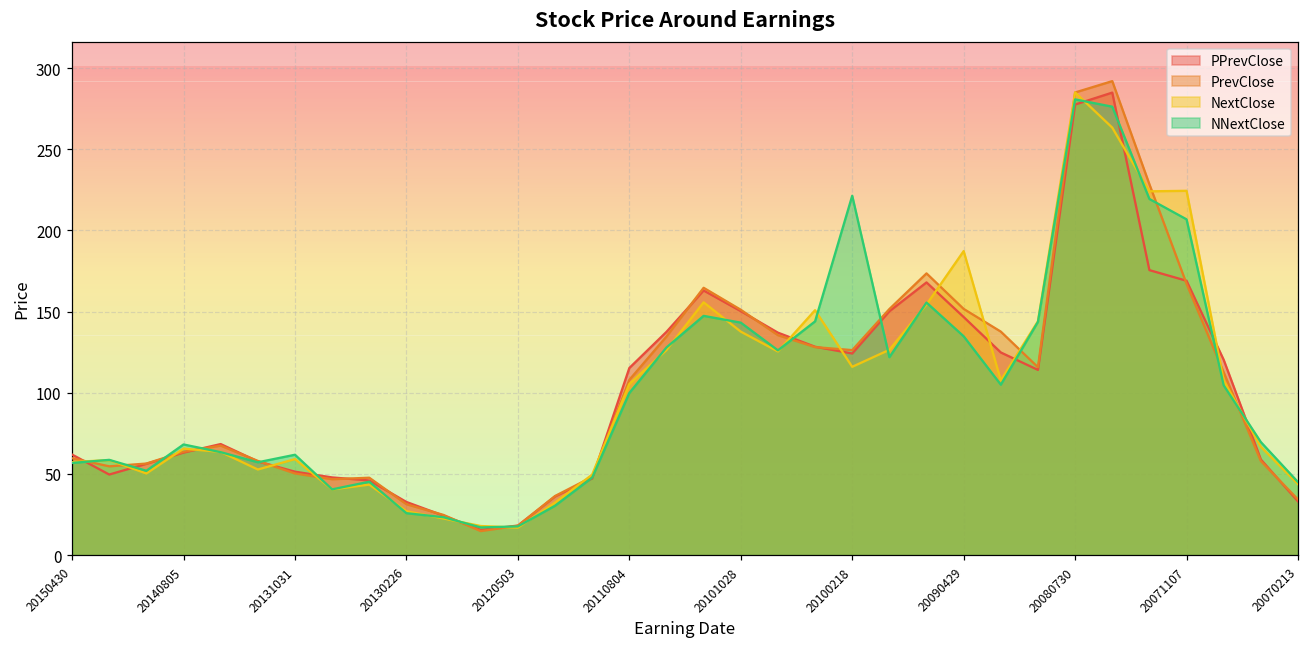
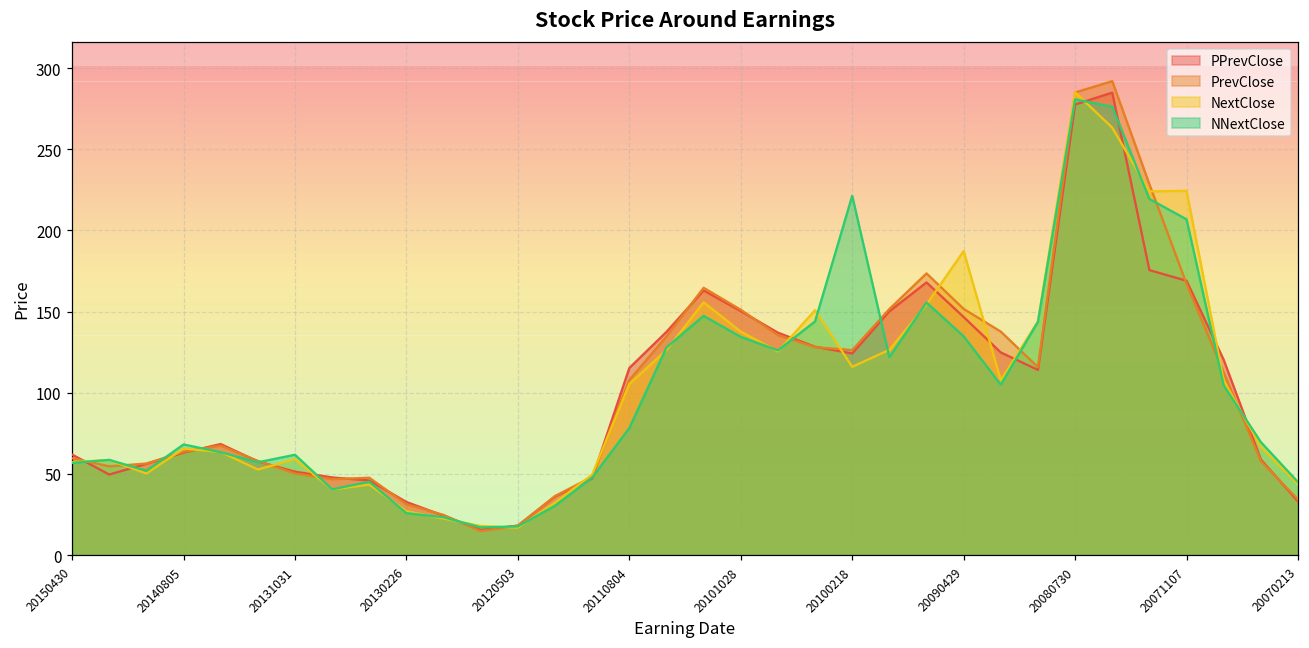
NNextClose, 20110804: 100 -> 78
NNextClose, 20101028: 143 -> 134
